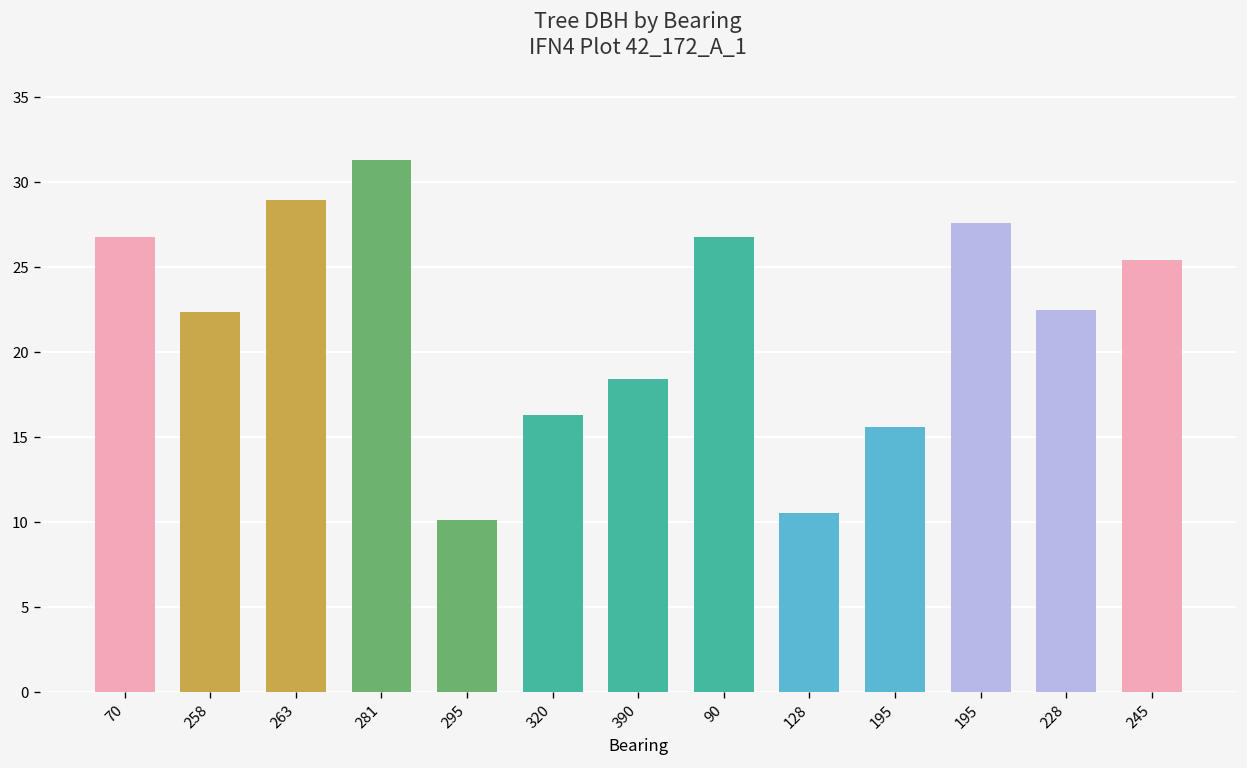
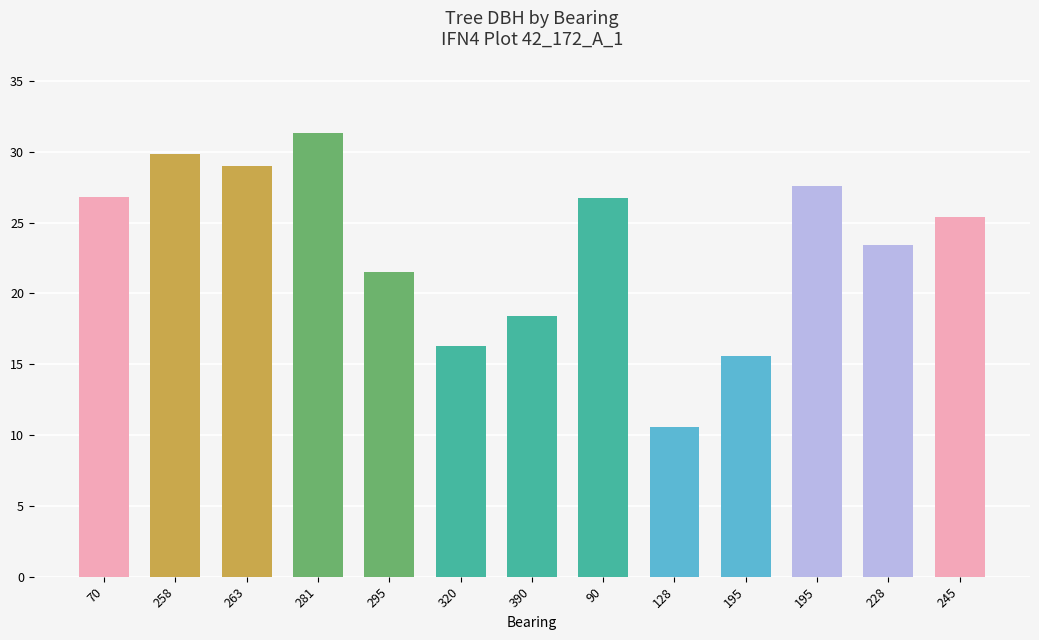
258: 22.4 -> 29.8
295: 10.1 -> 21.6
228: 22.5 -> 23.4
